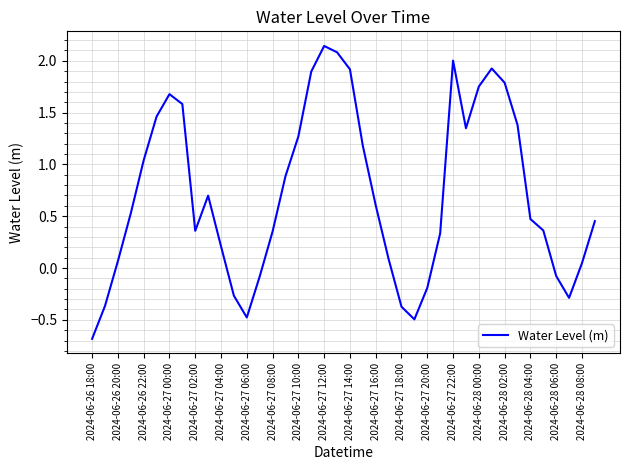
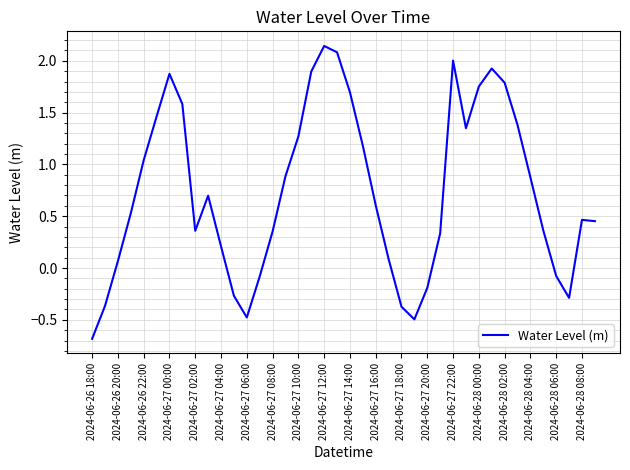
2024-06-27 00:00: 1.68 -> 1.87
2024-06-27 14:00: 1.92 -> 1.70
2024-06-28 04:00: 0.47 -> 0.88
2024-06-28 08:00: 0.05 -> 0.46
